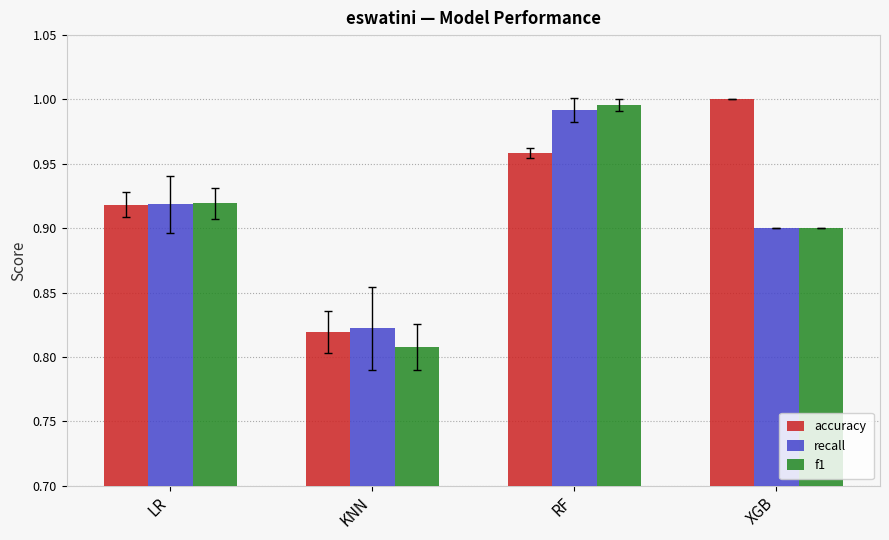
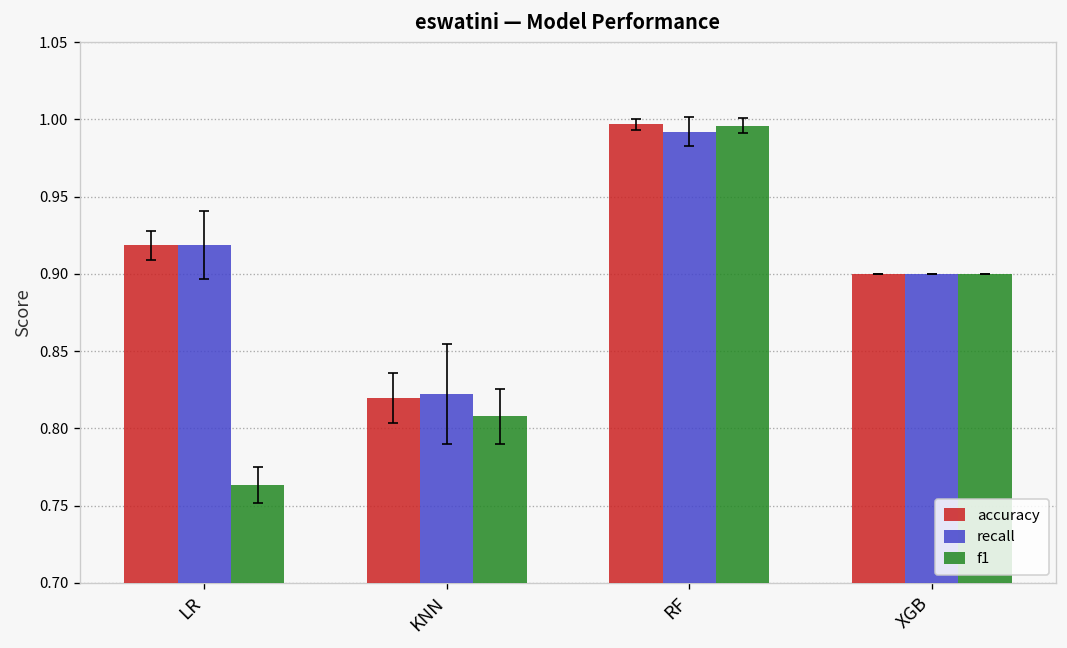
f1, LR: 0.919 -> 0.763
accuracy, RF: 0.958 -> 0.997
accuracy, XGB: 1.0 -> 0.9
